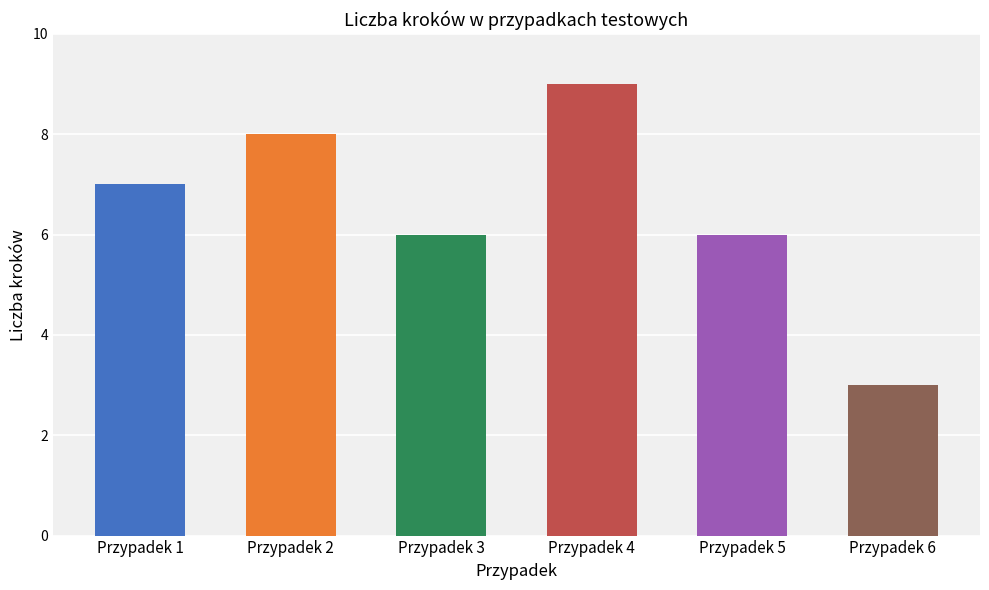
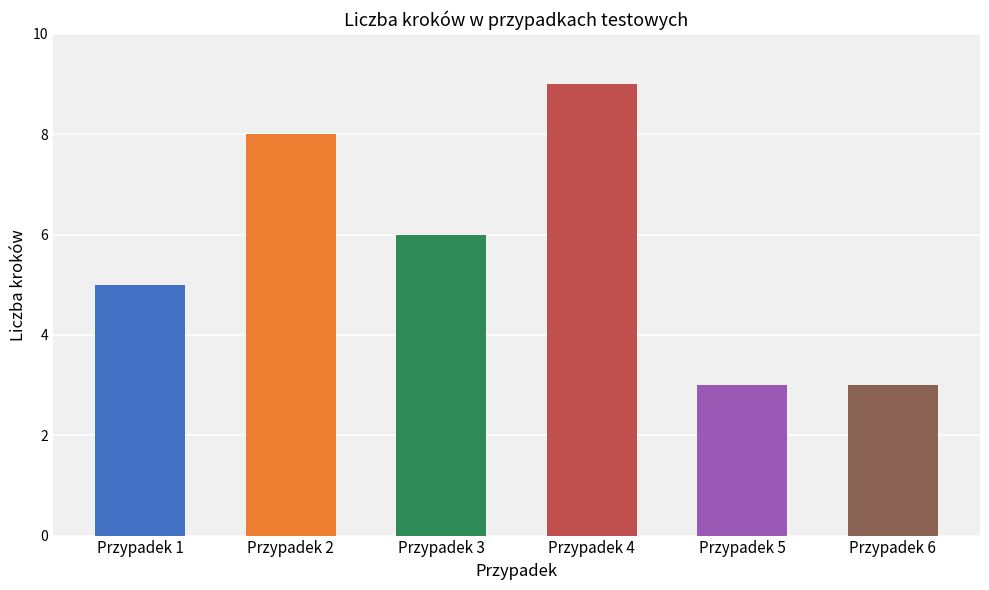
Przypadek 1: 7 -> 5
Przypadek 5: 6 -> 3
